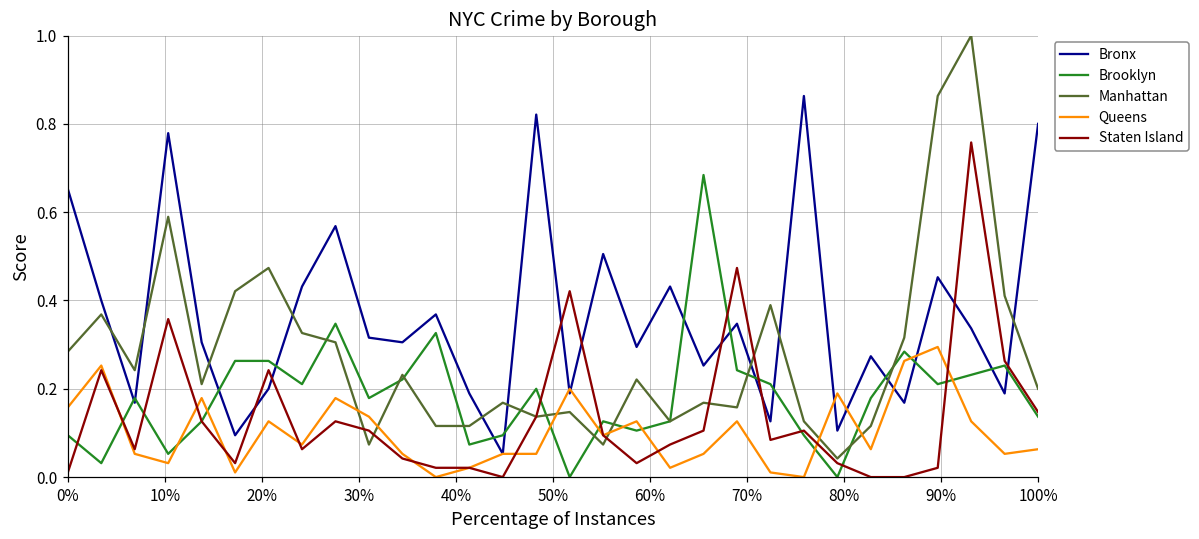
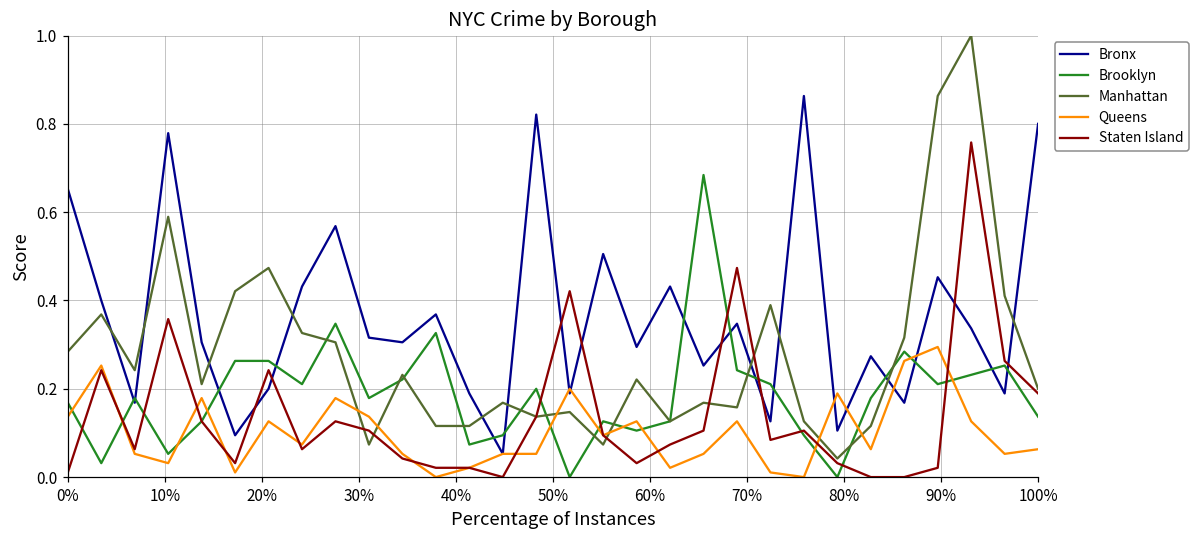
Brooklyn, 0%: 0.09 -> 0.17
Queens, 0%: 0.16 -> 0.14
Staten Island, 100%: 0.15 -> 0.19
